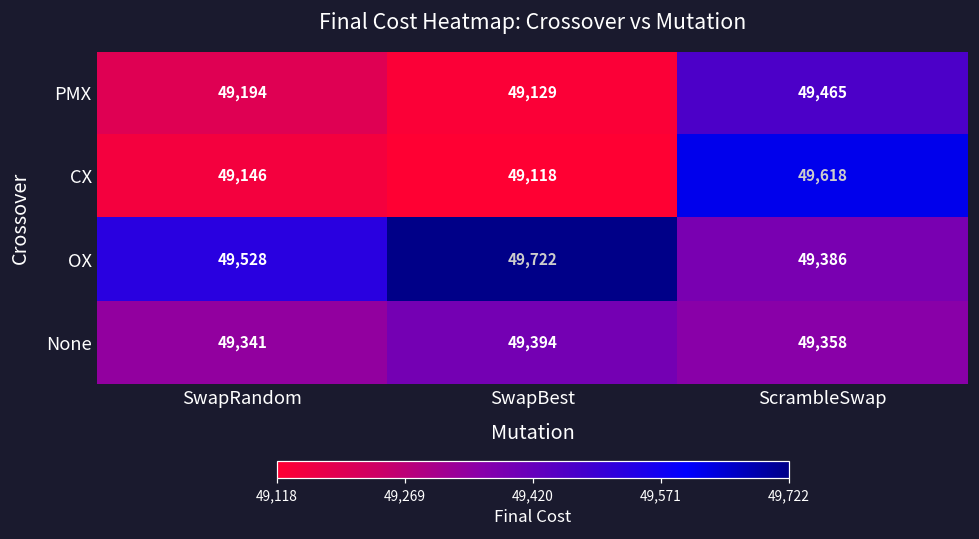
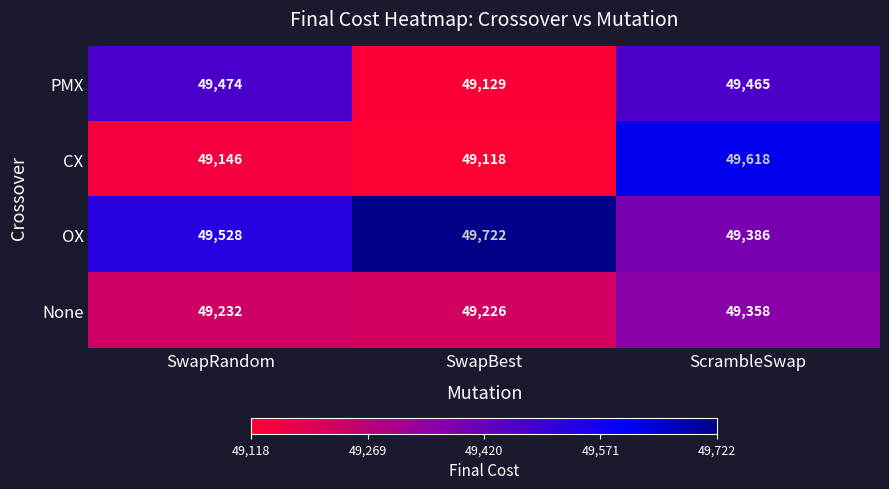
PMX, SwapRandom: 49,194 -> 49,474
None, SwapRandom: 49,341 -> 49,232
None, SwapBest: 49,394 -> 49,226
